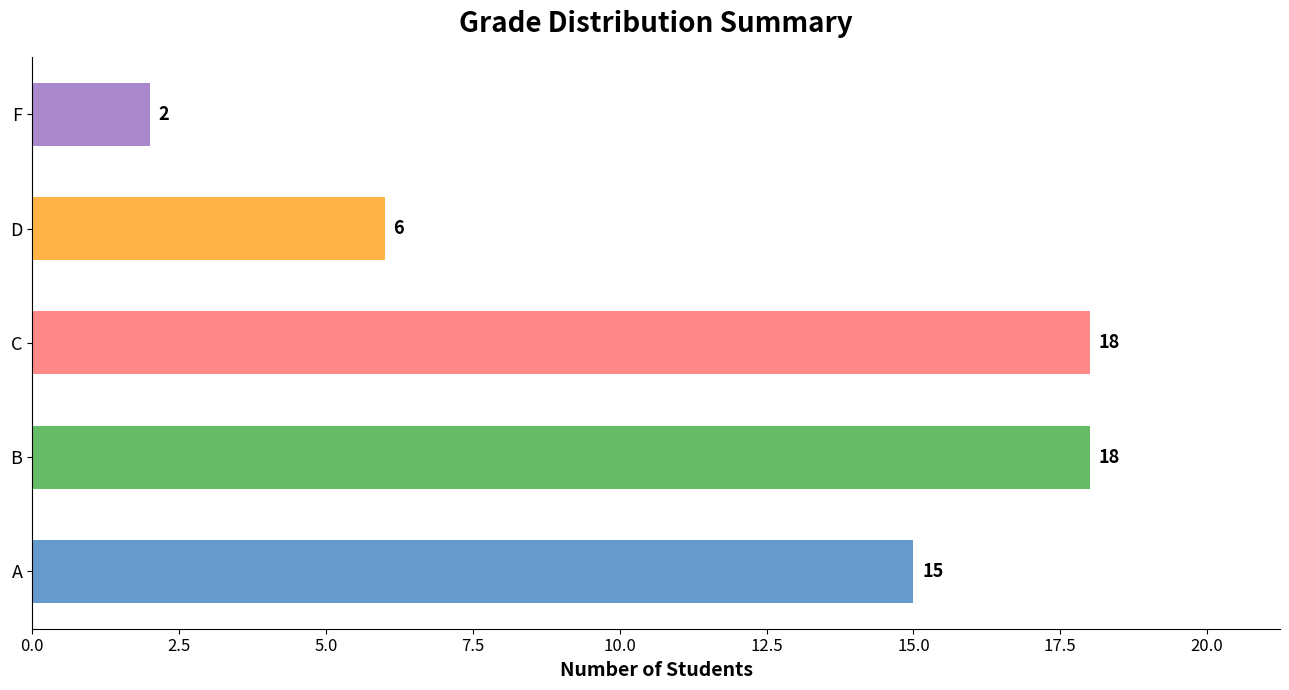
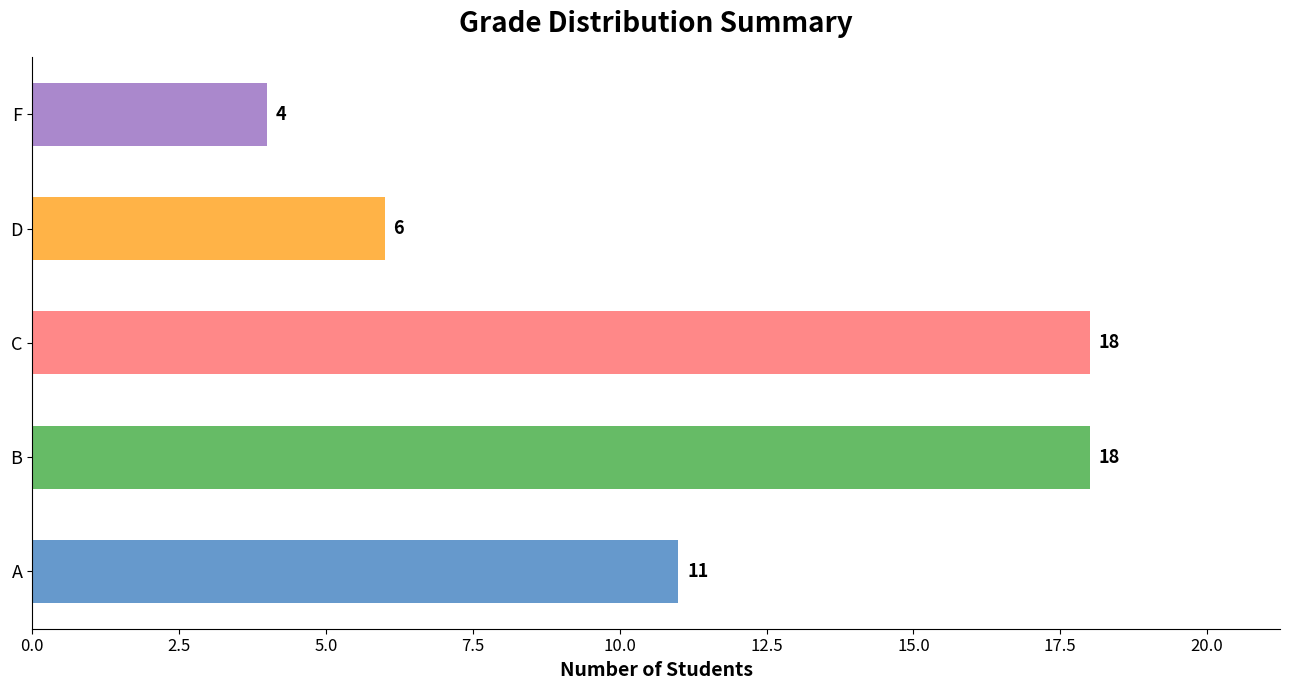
F: 2 -> 4
A: 15 -> 11
